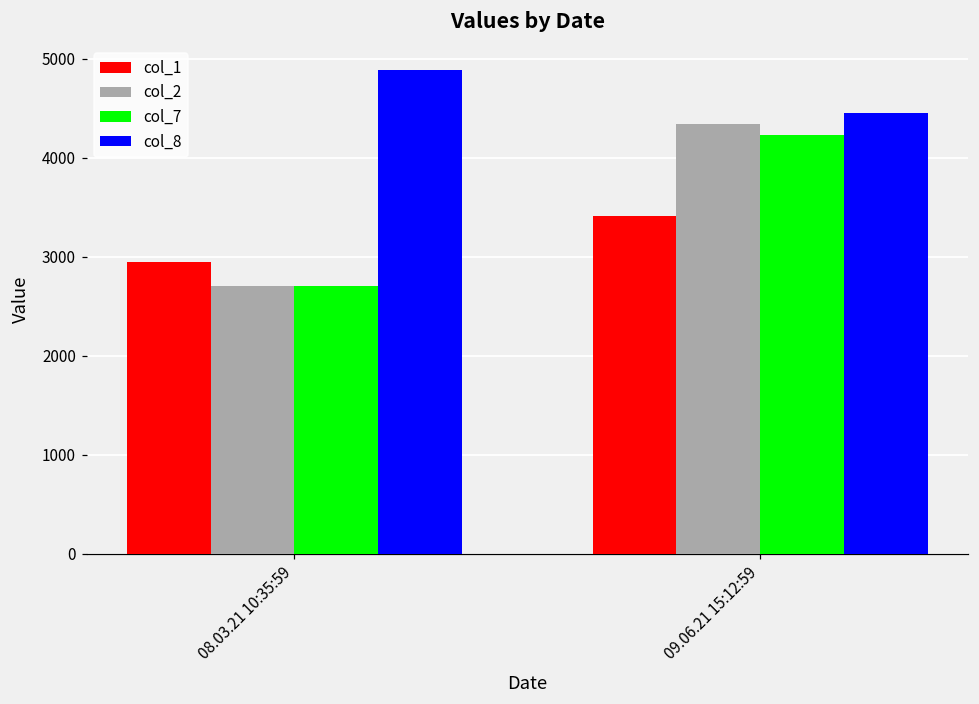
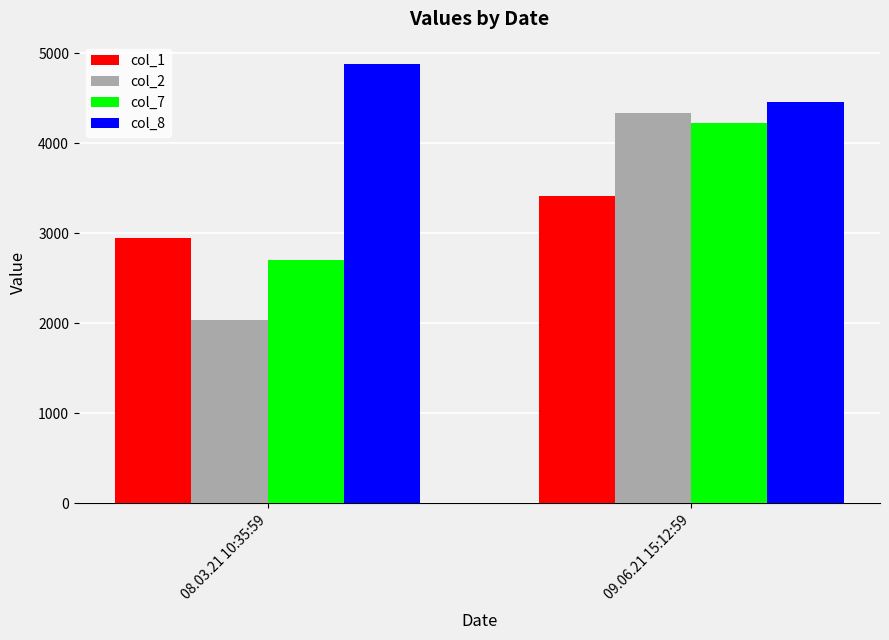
col_2, 08.03.21 10:35:59: 2700 -> 2000
